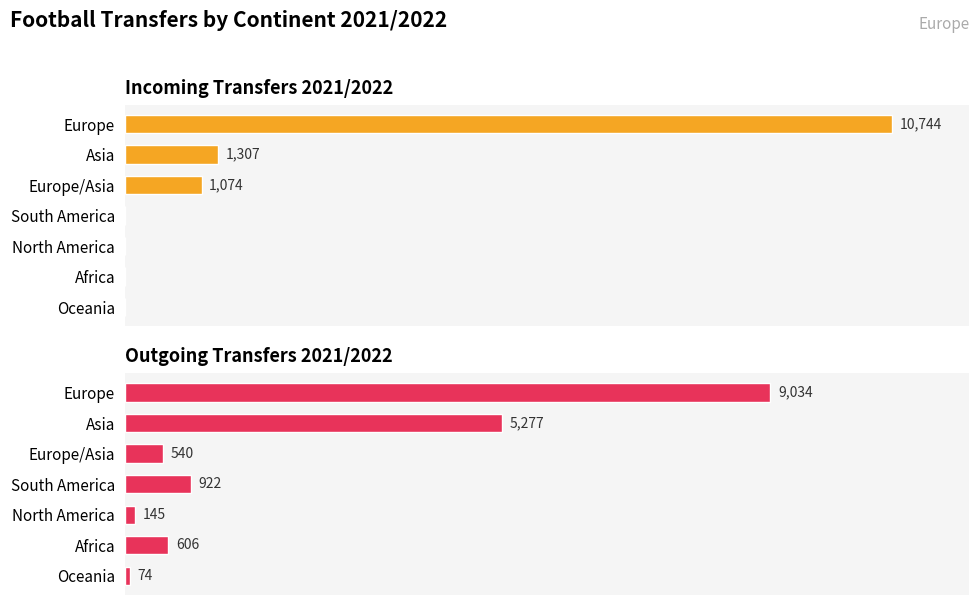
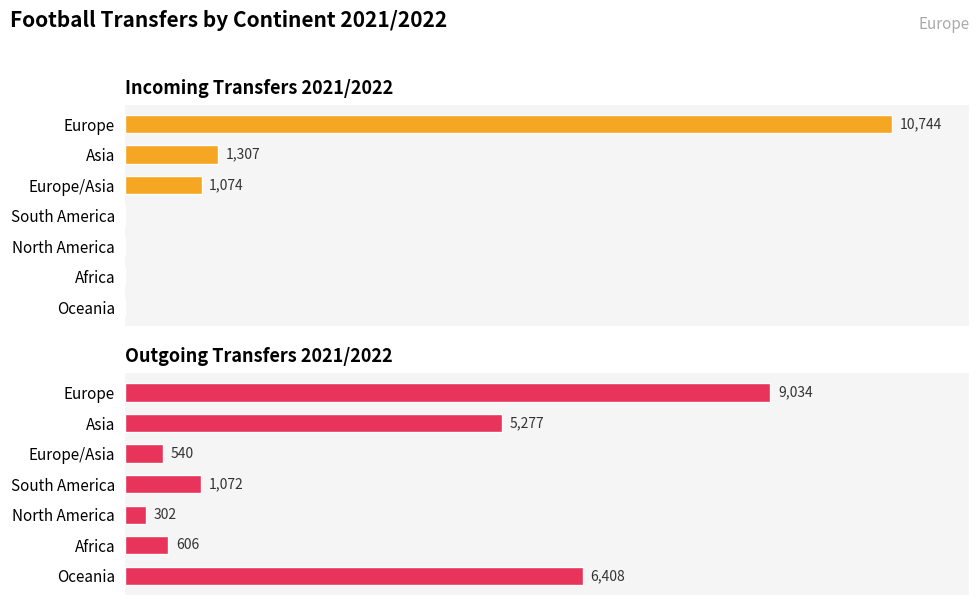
Outgoing Transfers 2021/2022, South America: 922 -> 1,072
Outgoing Transfers 2021/2022, North America: 145 -> 302
Outgoing Transfers 2021/2022, Oceania: 74 -> 6,408
